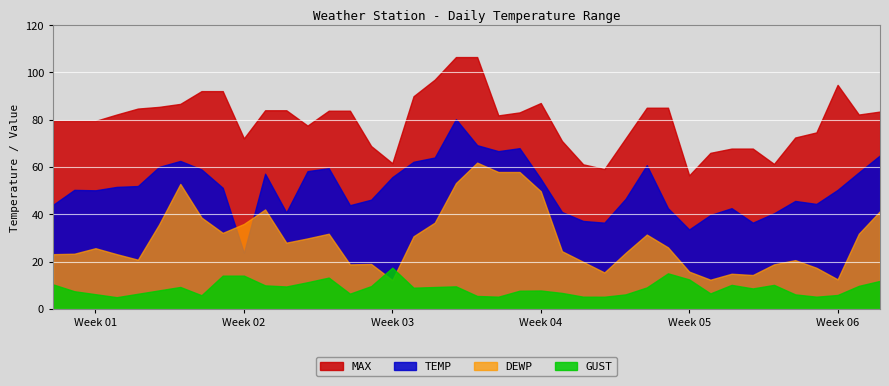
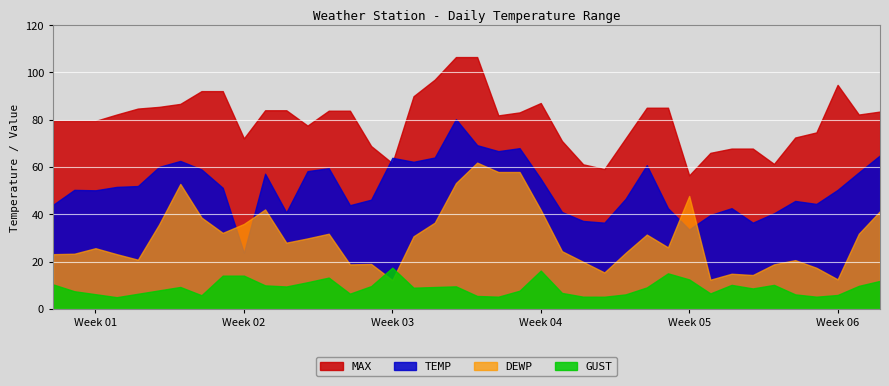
TEMP, Week 03: 56 -> 64
DEWP, Week 04: 50 -> 42
GUST, Week 04: 8 -> 16
DEWP, Week 05: 16 -> 48
